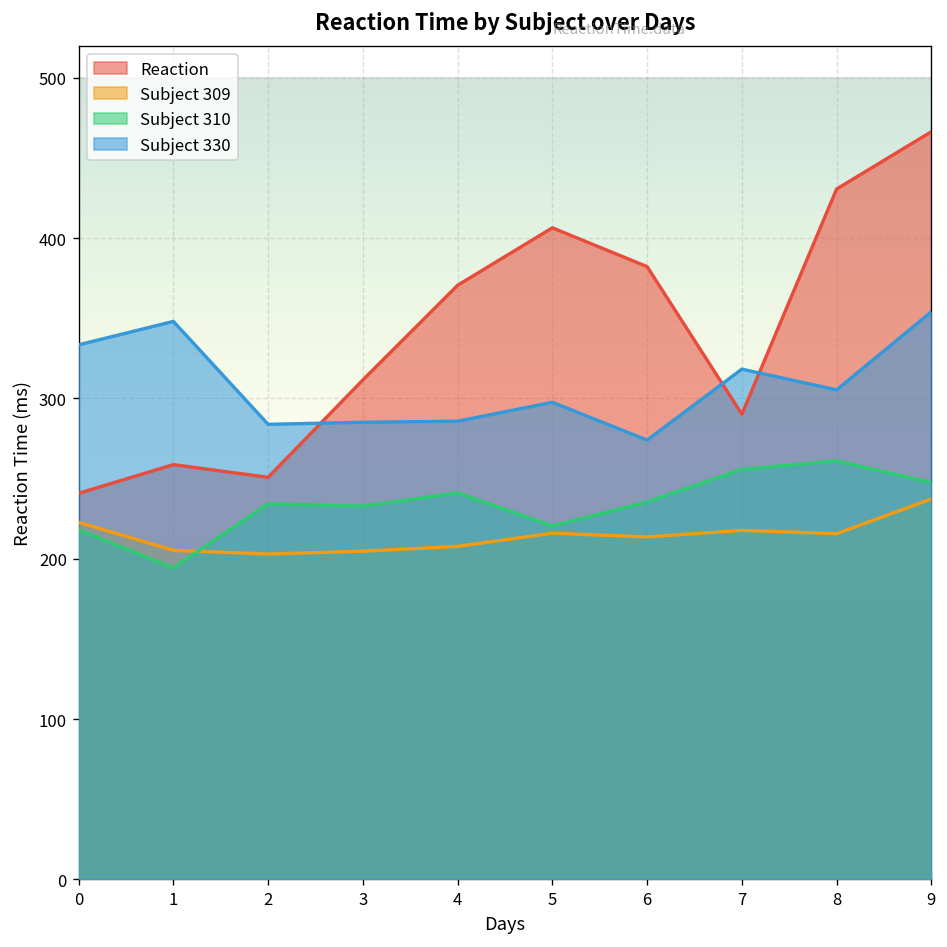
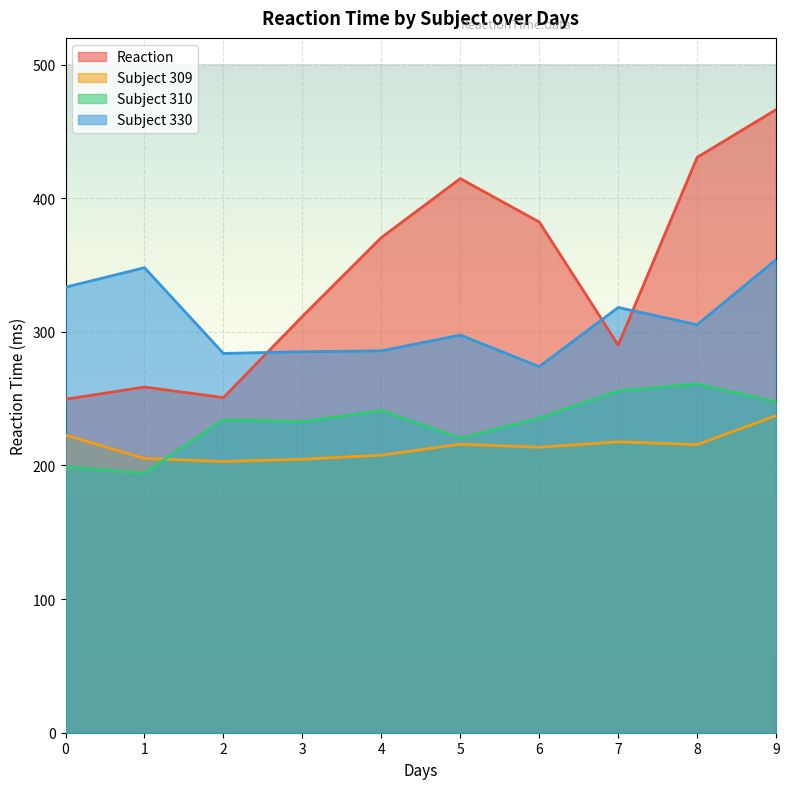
Reaction, 0: 241 -> 250
Subject 310, 0: 218 -> 199
Reaction, 5: 406 -> 415
